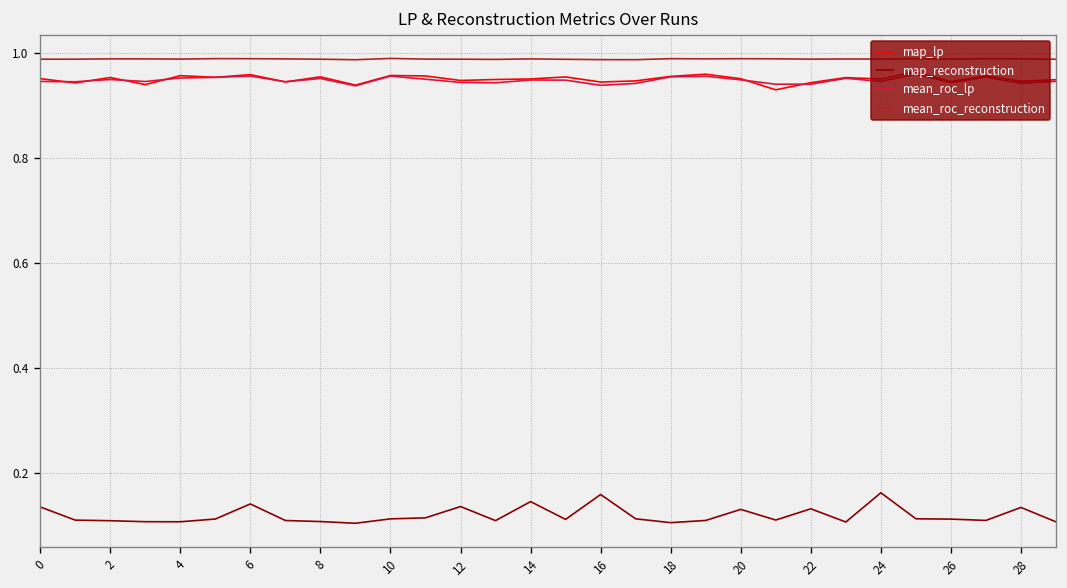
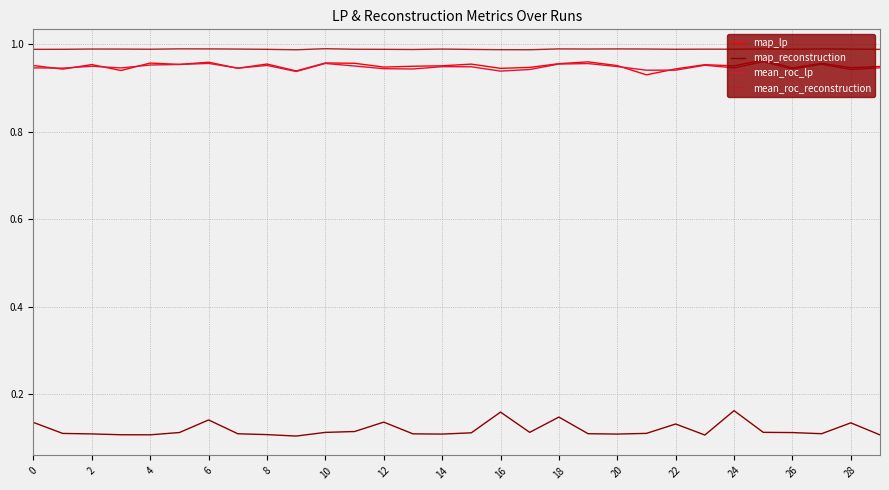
map_reconstruction, 14: 0.15 -> 0.11
map_reconstruction, 18: 0.11 -> 0.15
map_reconstruction, 20: 0.13 -> 0.11
